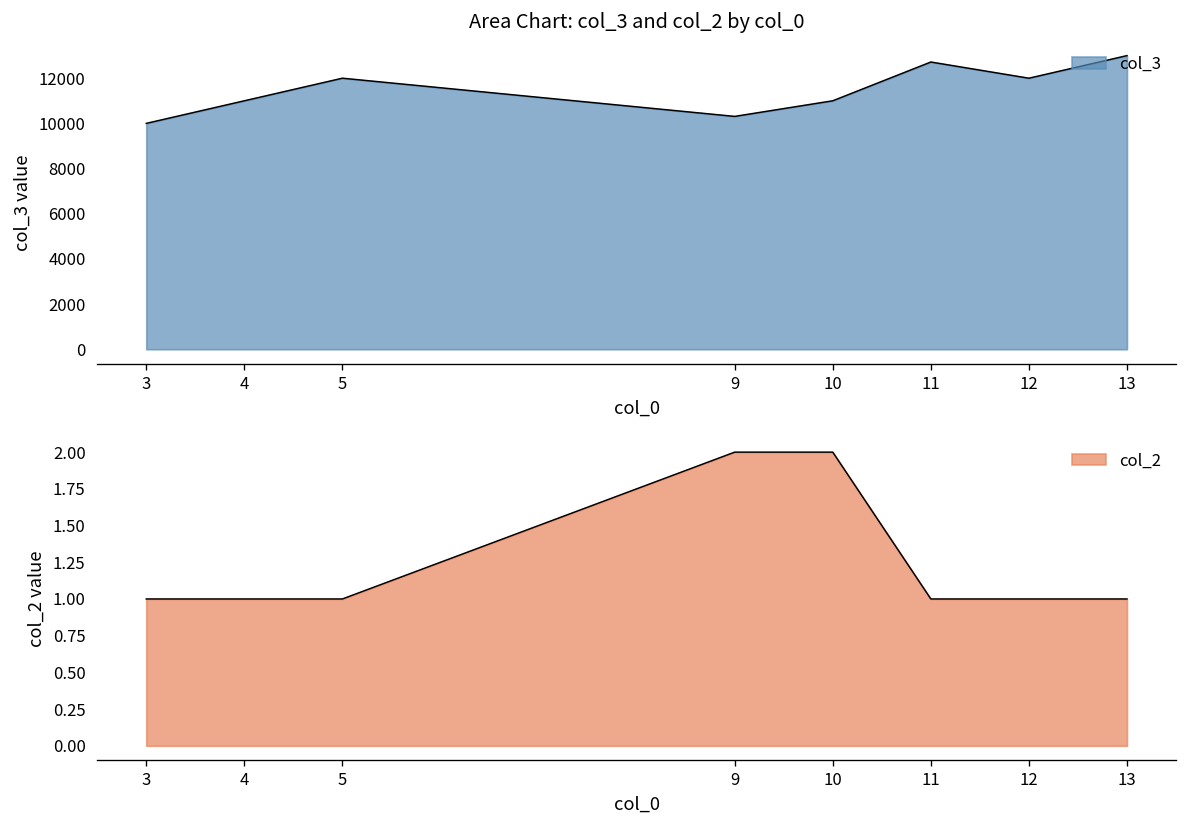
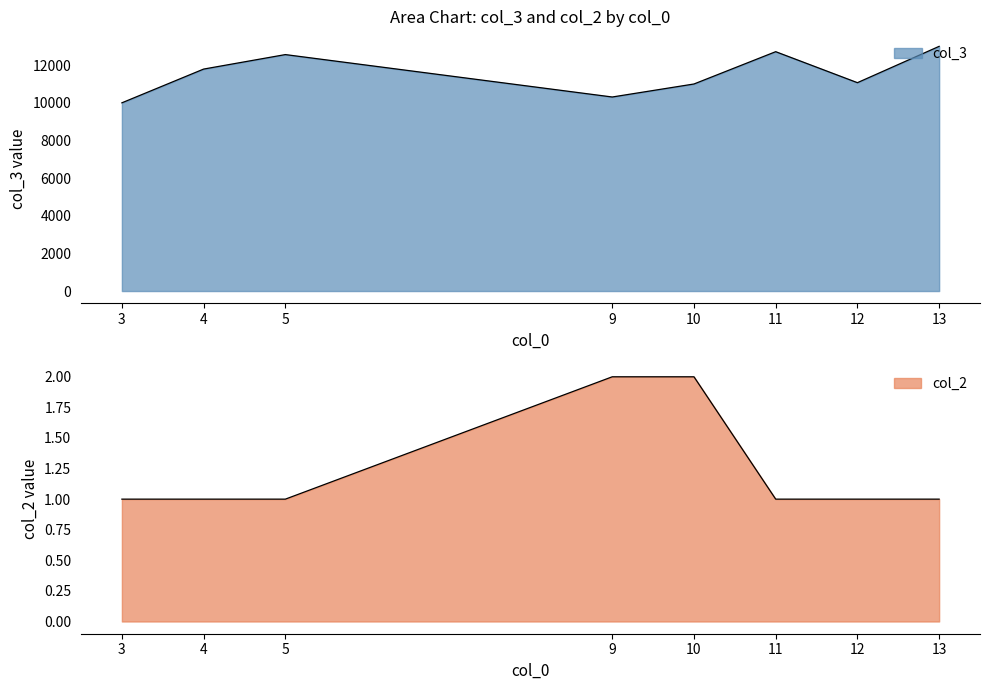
Area Chart: col_3 and col_2 by col_0, 4: 11000 -> 11800
Area Chart: col_3 and col_2 by col_0, 5: 12000 -> 12600
Area Chart: col_3 and col_2 by col_0, 12: 12000 -> 11100
